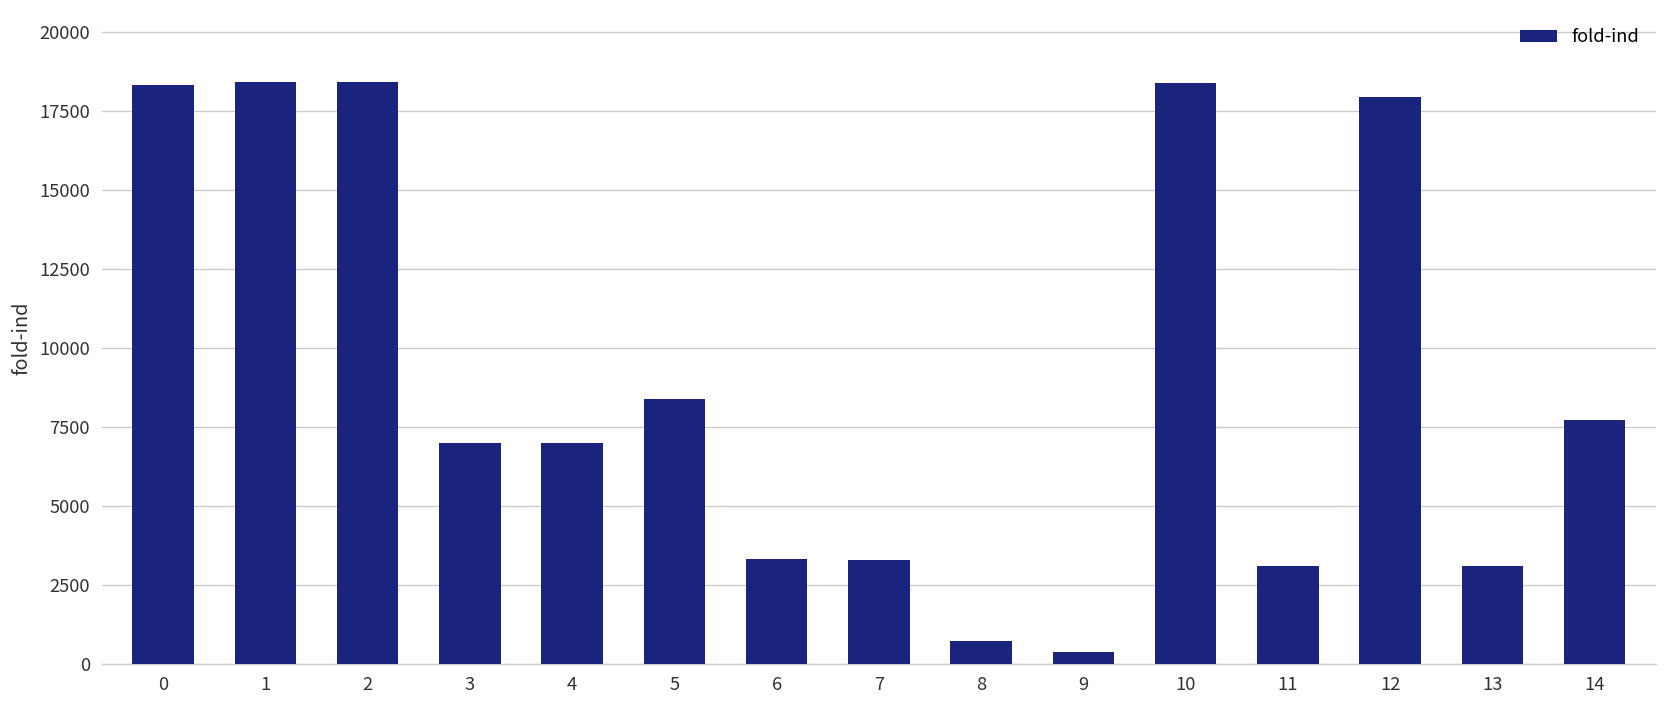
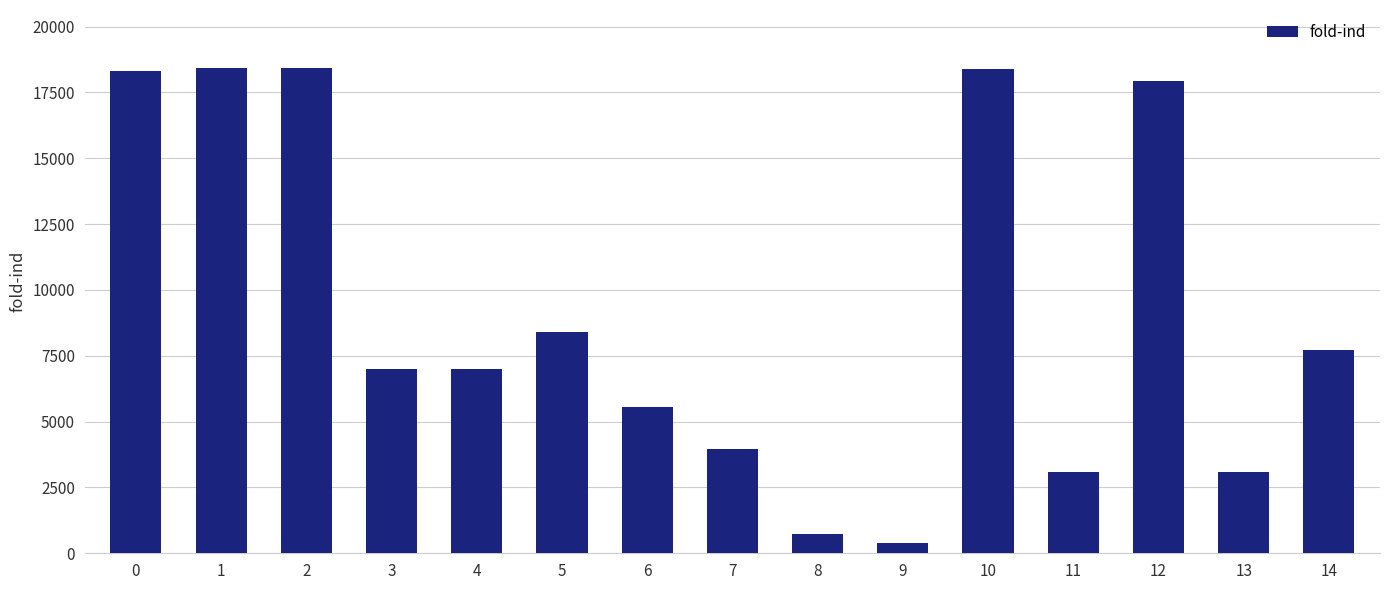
6: 3300 -> 5600
7: 3300 -> 4000
